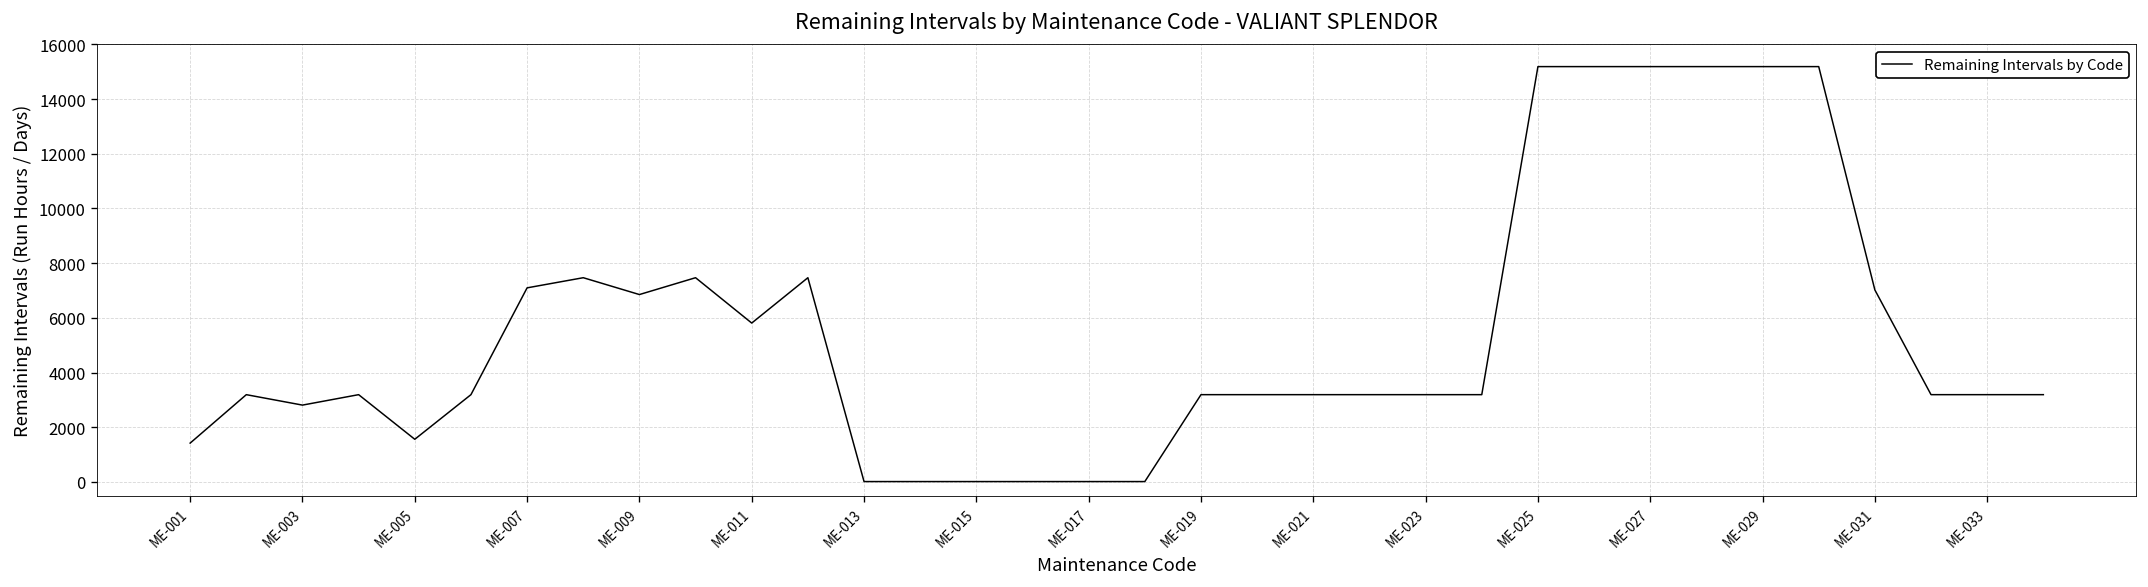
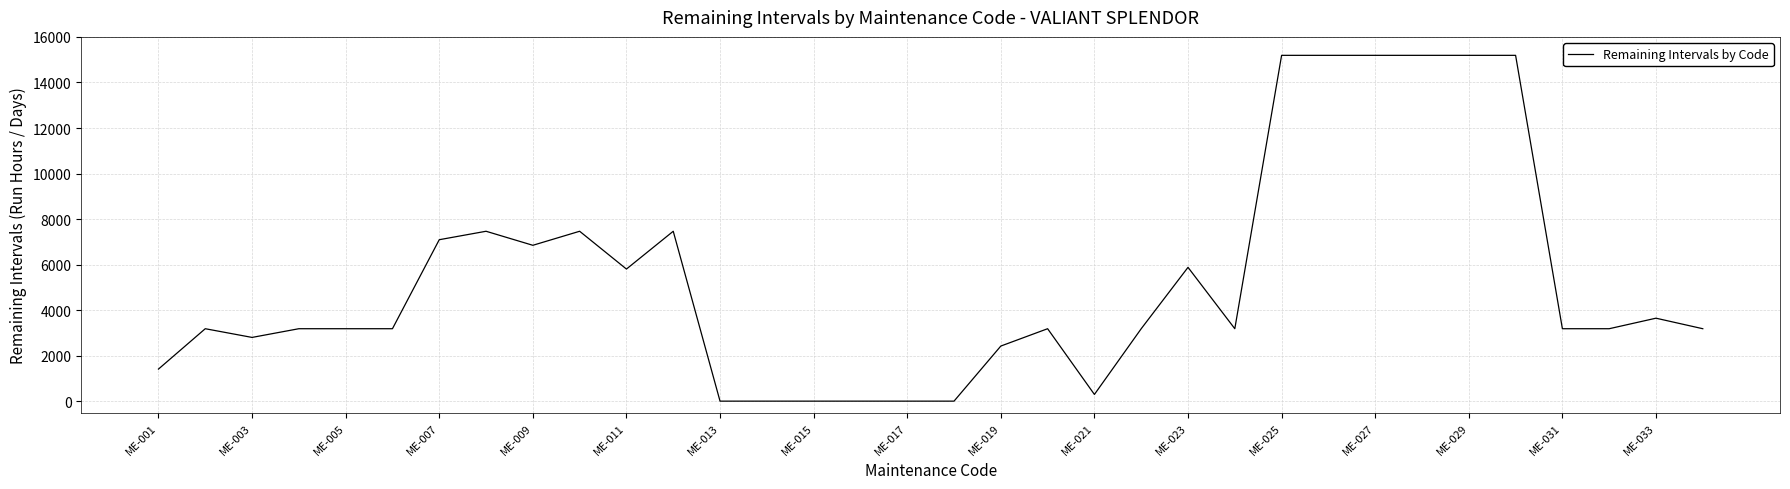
ME-005: 1600 -> 3200
ME-019: 3200 -> 2400
ME-021: 3200 -> 300
ME-023: 3200 -> 5900
ME-031: 7000 -> 3200
ME-033: 3200 -> 3700
